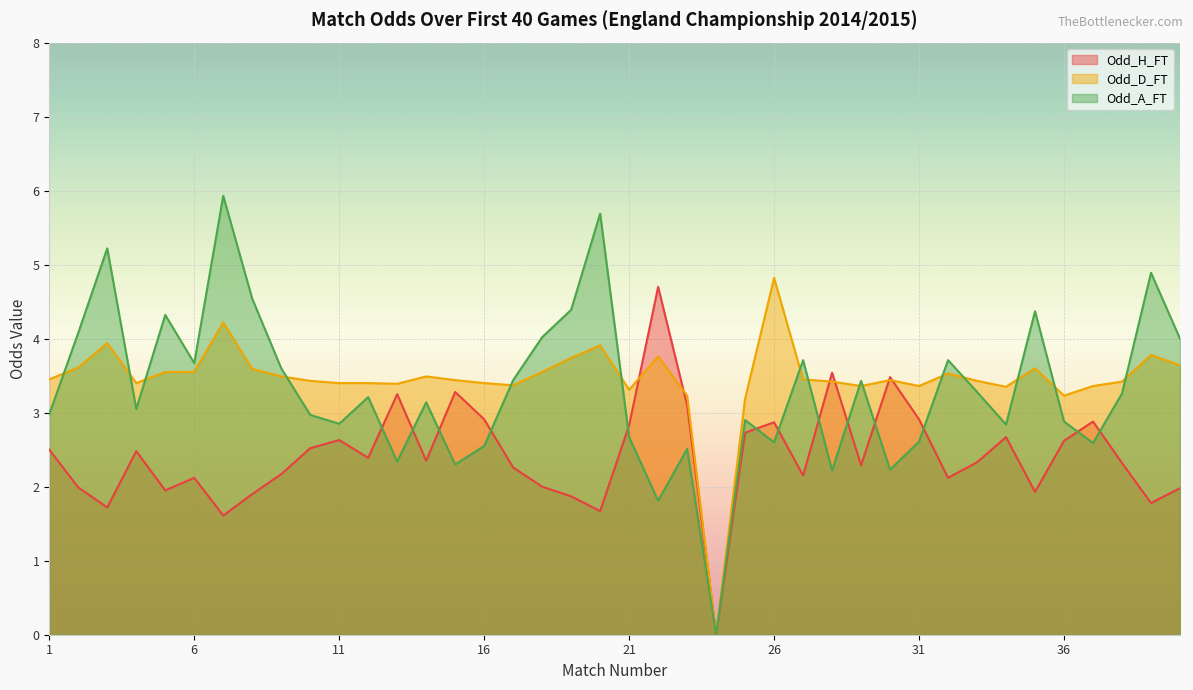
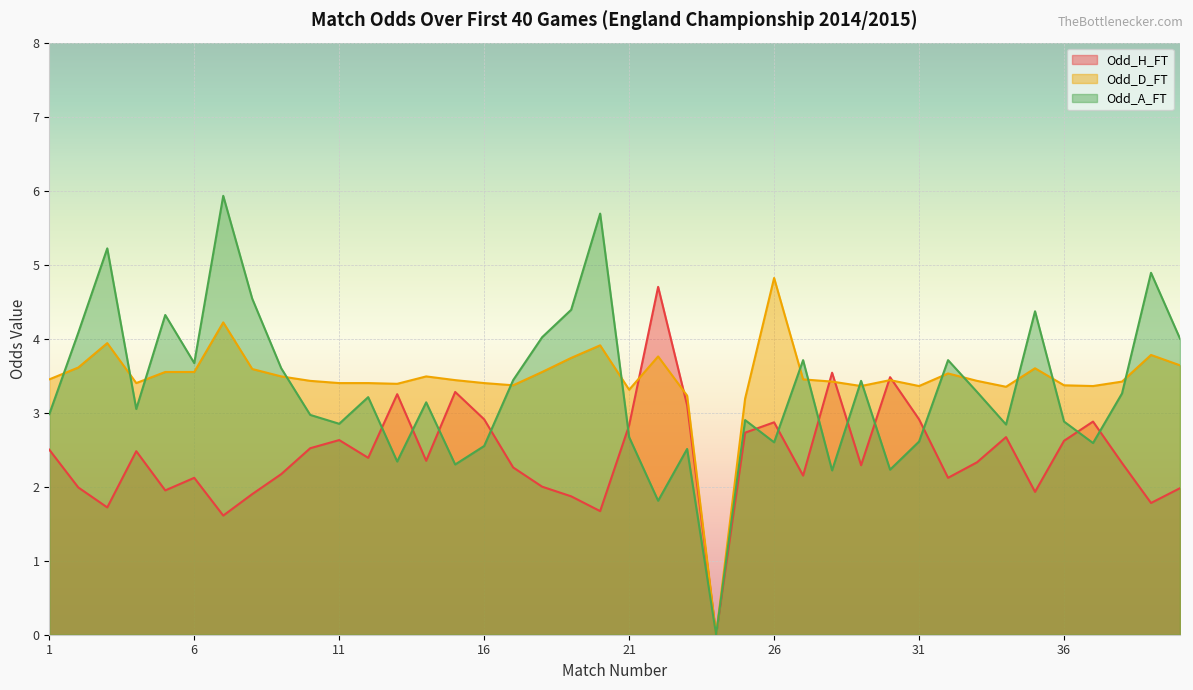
Odd_D_FT, 36: 3.2 -> 3.4
